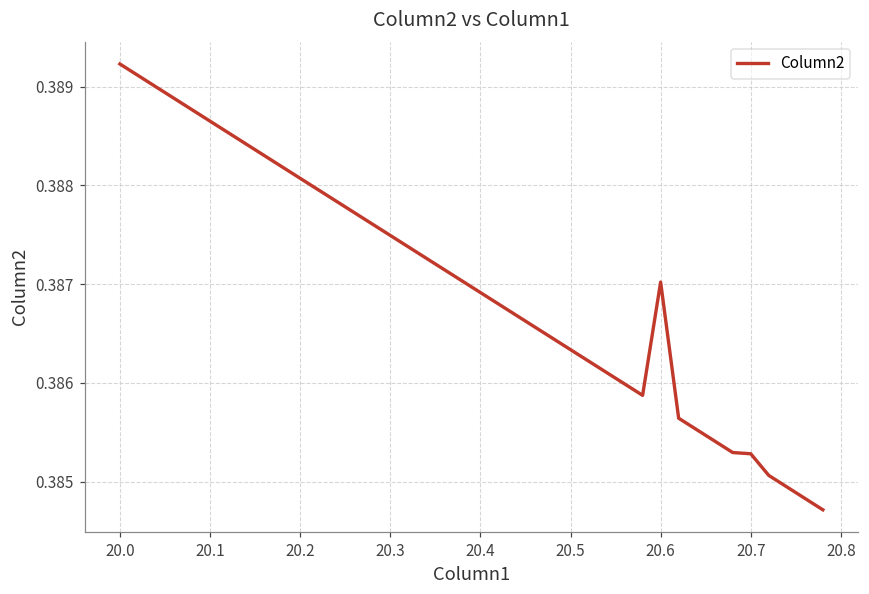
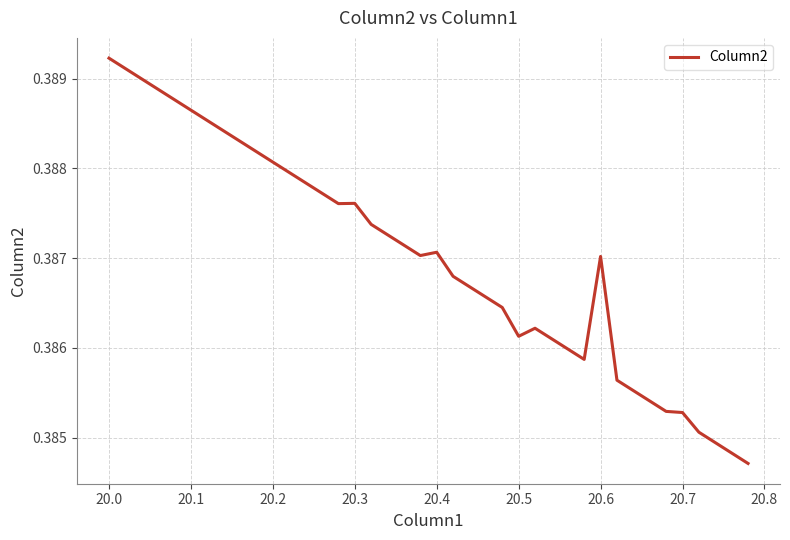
20.3: 0.3875 -> 0.3876
20.4: 0.3869 -> 0.3871
20.5: 0.3863 -> 0.3861
